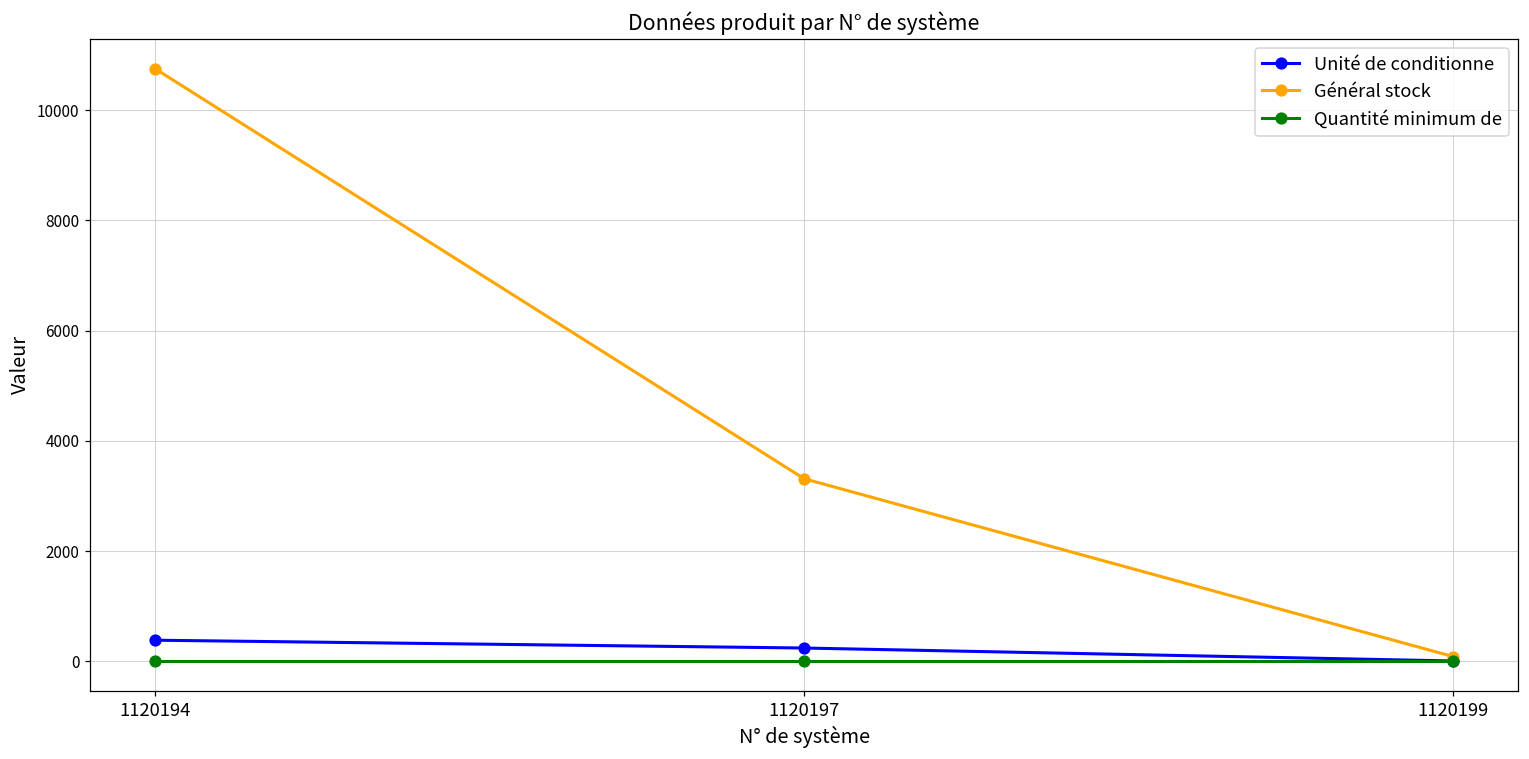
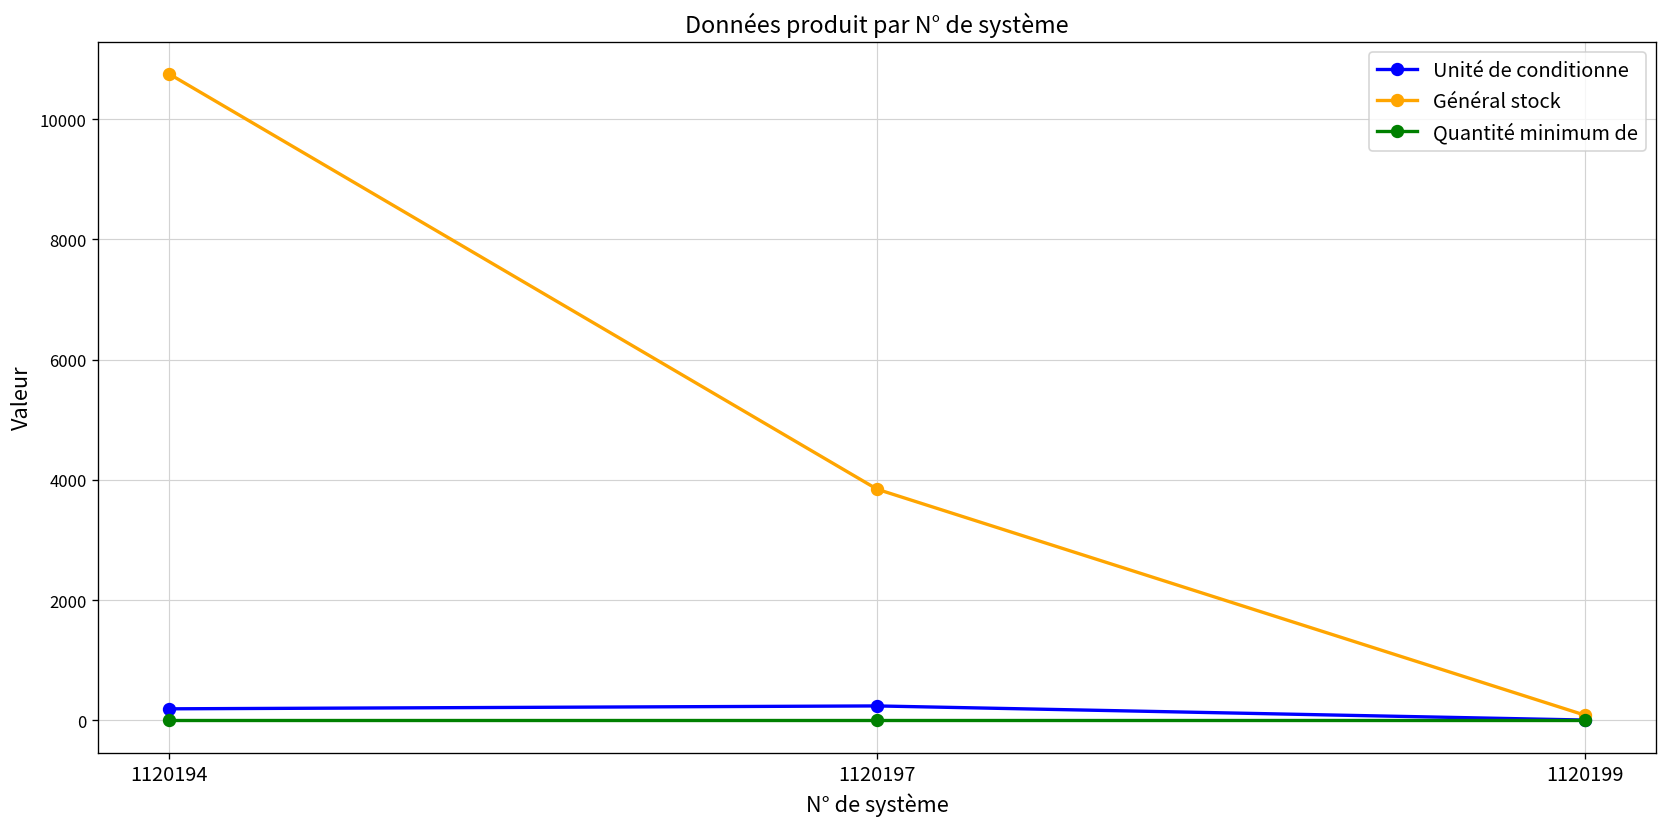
Unité de conditionne, 1120194: 400 -> 200
Général stock, 1120197: 3300 -> 3800
